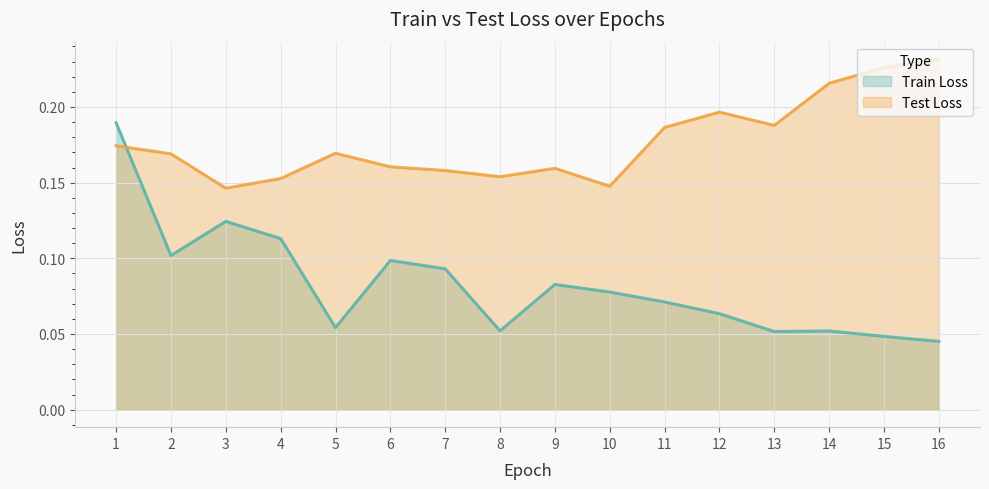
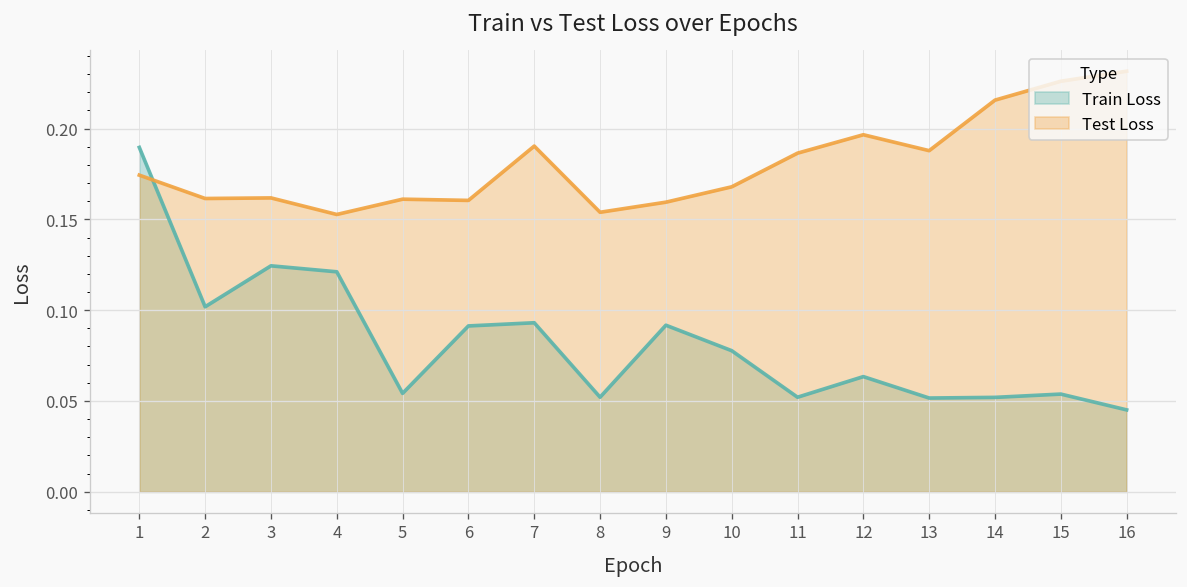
Test Loss, 2: 0.169 -> 0.161
Test Loss, 3: 0.146 -> 0.162
Train Loss, 4: 0.113 -> 0.121
Test Loss, 5: 0.169 -> 0.161
Train Loss, 6: 0.099 -> 0.091
Test Loss, 7: 0.158 -> 0.190
Train Loss, 9: 0.083 -> 0.092
Test Loss, 10: 0.148 -> 0.168
Train Loss, 11: 0.071 -> 0.052
Train Loss, 15: 0.048 -> 0.054
